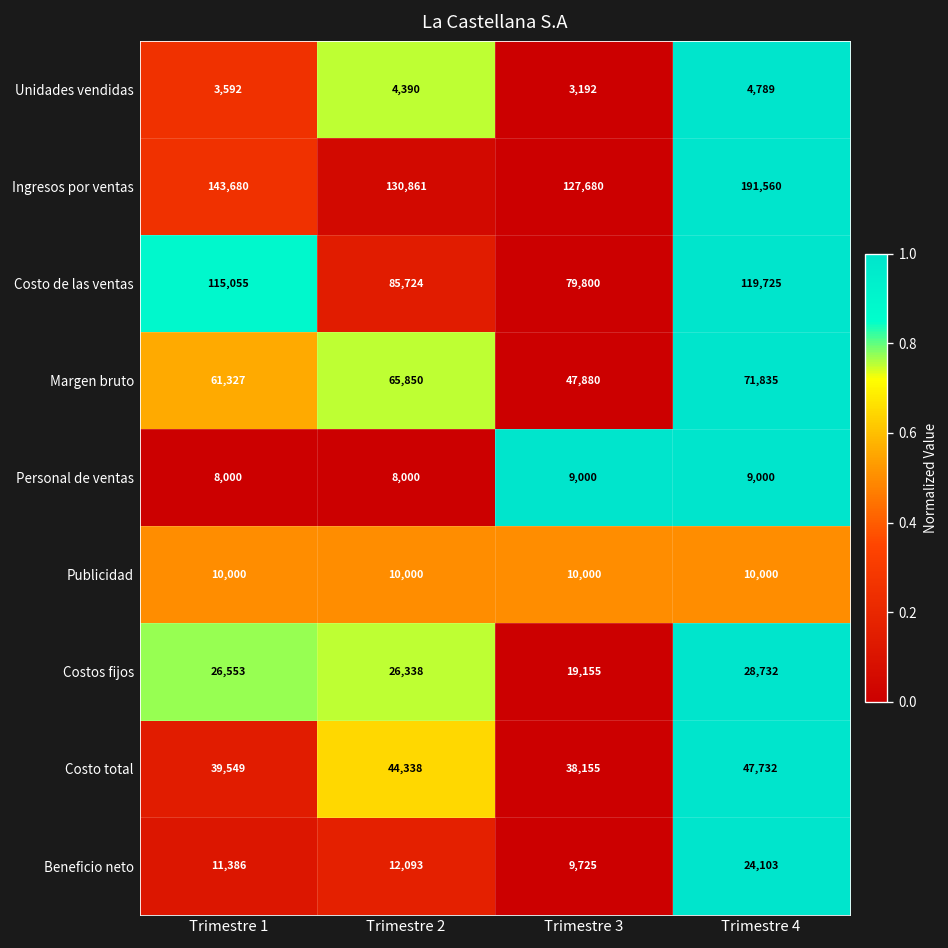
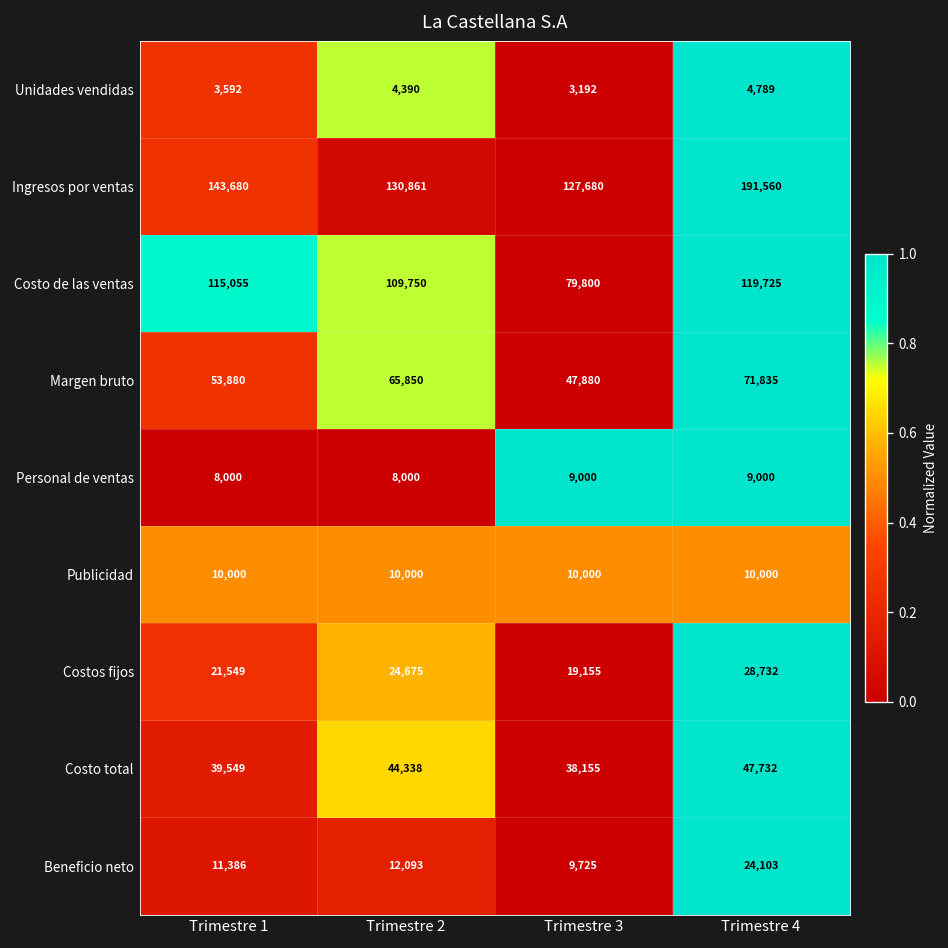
Costo de las ventas, Trimestre 2: 85,724 -> 109,750
Margen bruto, Trimestre 1: 61,327 -> 53,880
Costos fijos, Trimestre 1: 26,553 -> 21,549
Costos fijos, Trimestre 2: 26,338 -> 24,675
